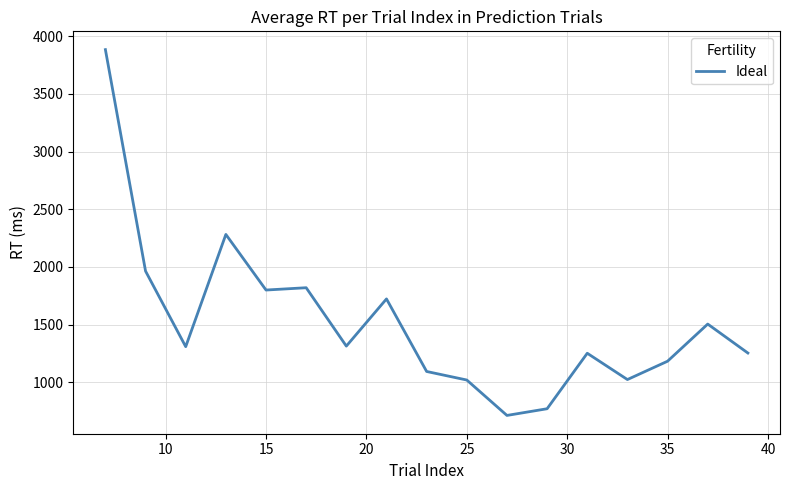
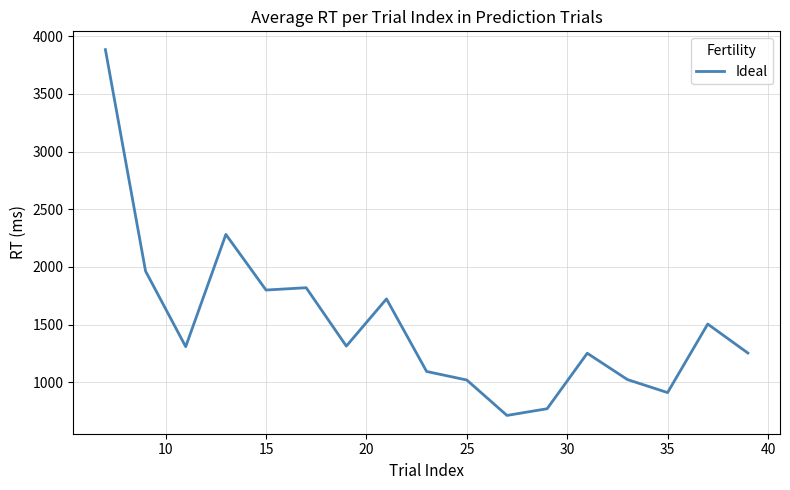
35: 1180 -> 910
